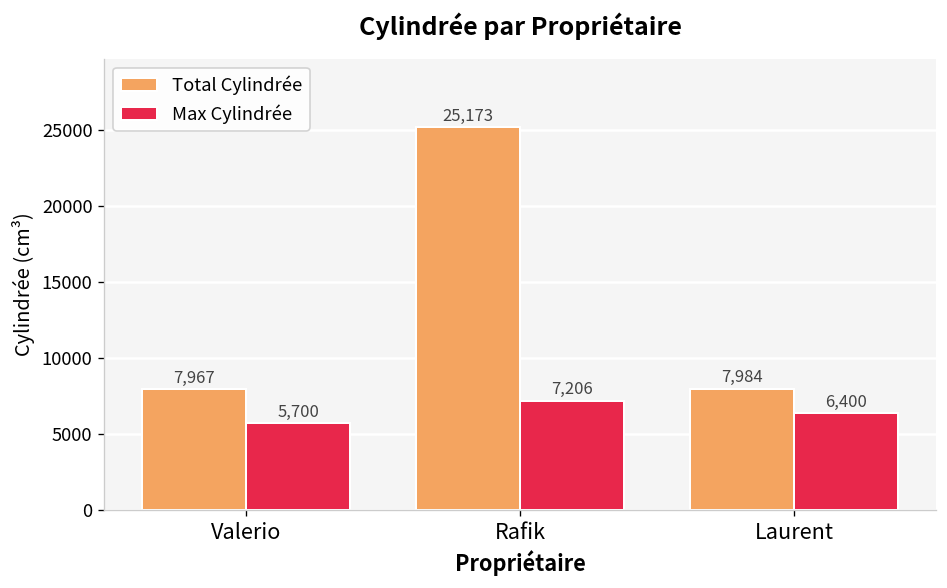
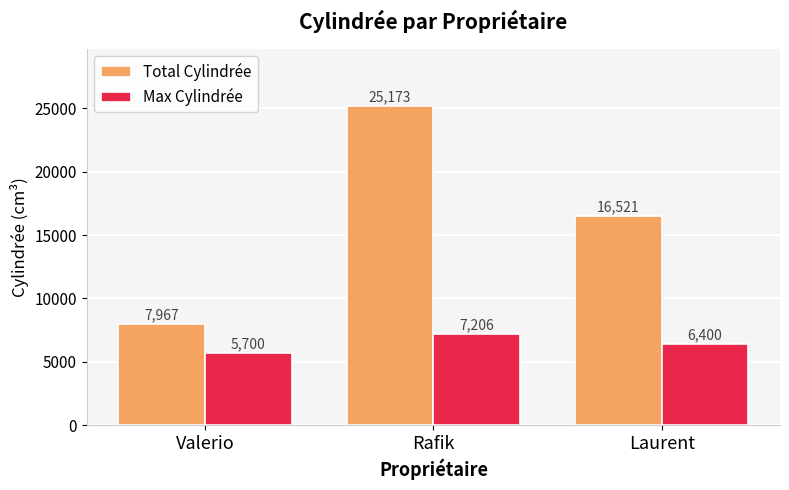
Total Cylindrée, Laurent: 7,984 -> 16,521
